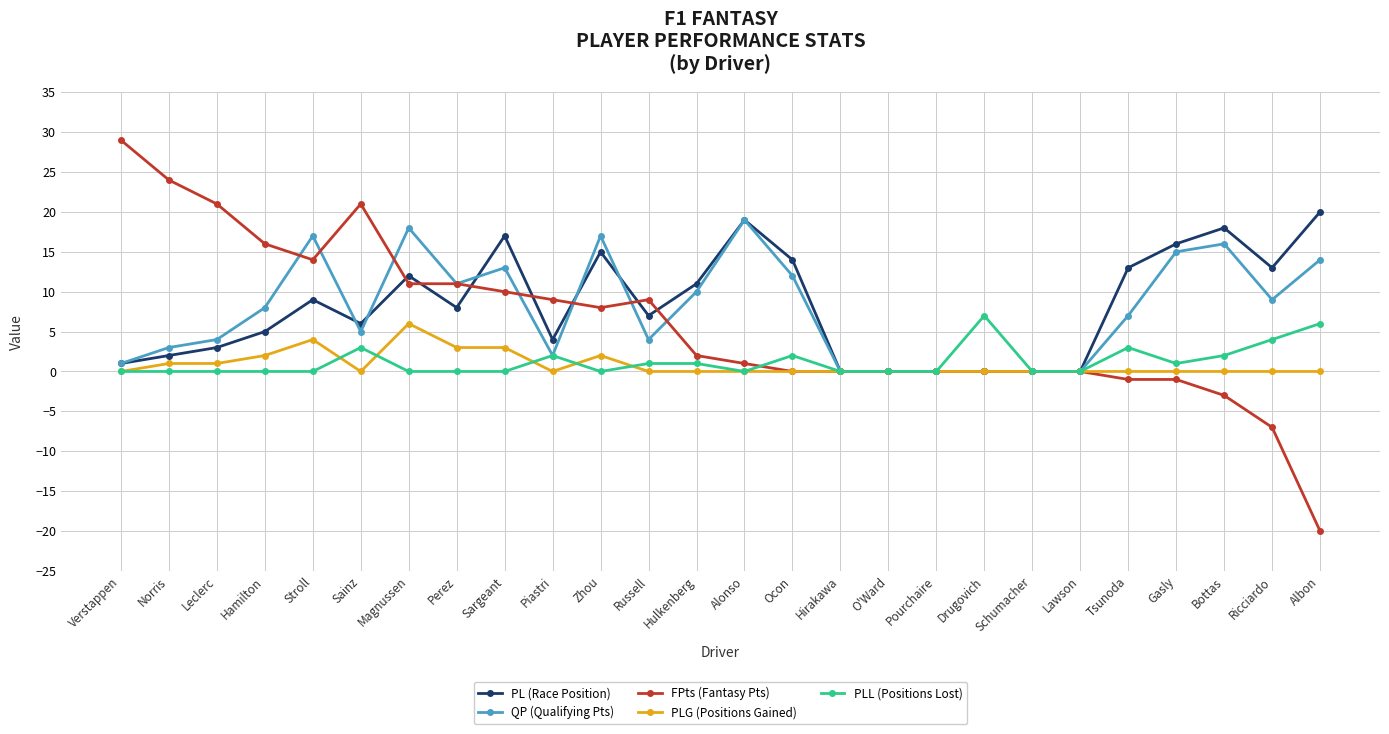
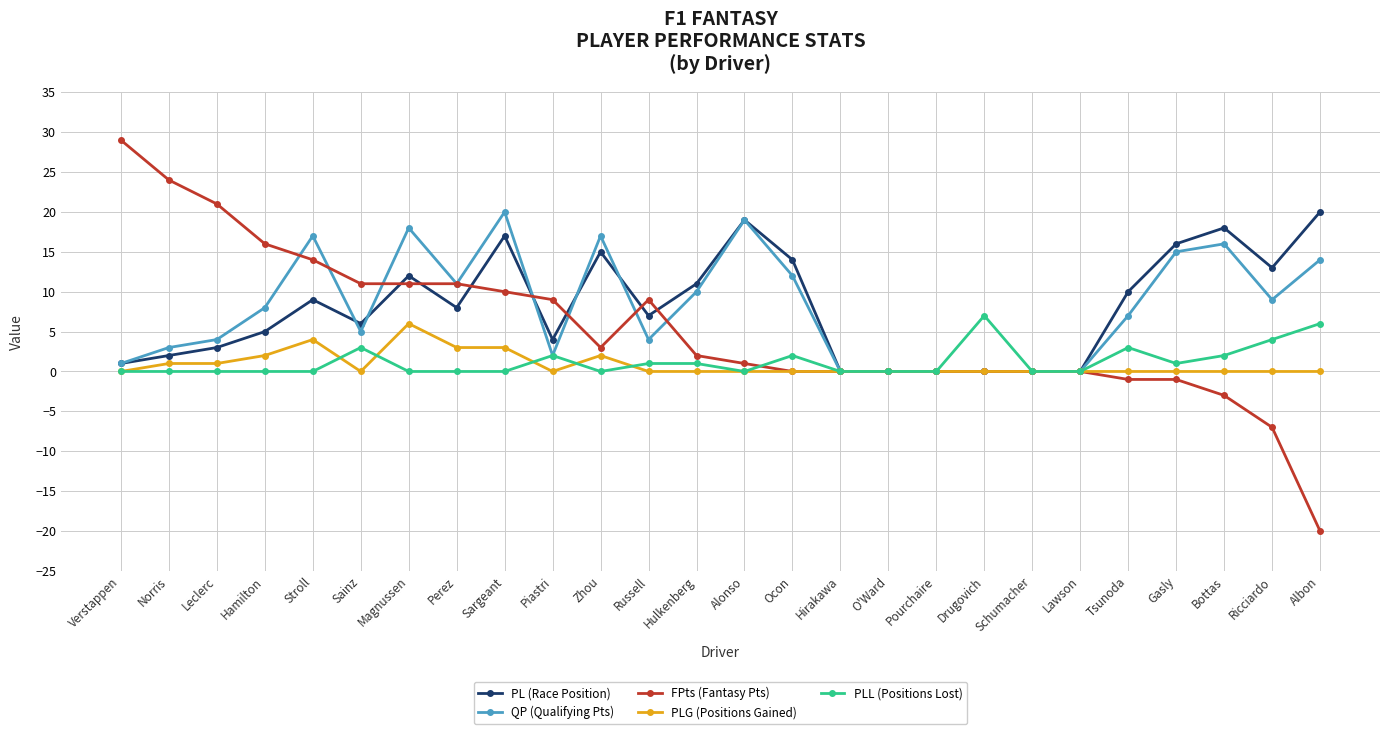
FPts (Fantasy Pts), Sainz: 21 -> 11
QP (Qualifying Pts), Sargeant: 13 -> 20
FPts (Fantasy Pts), Zhou: 8 -> 3
PL (Race Position), Tsunoda: 13 -> 10
